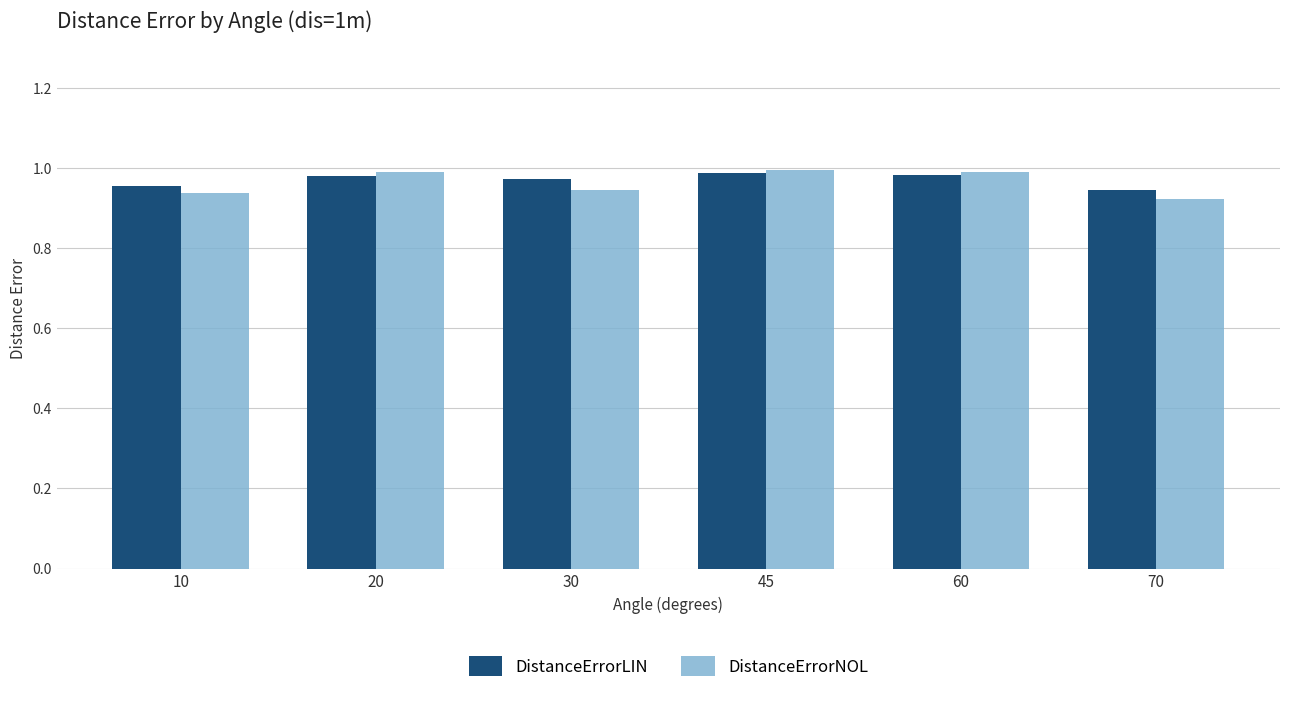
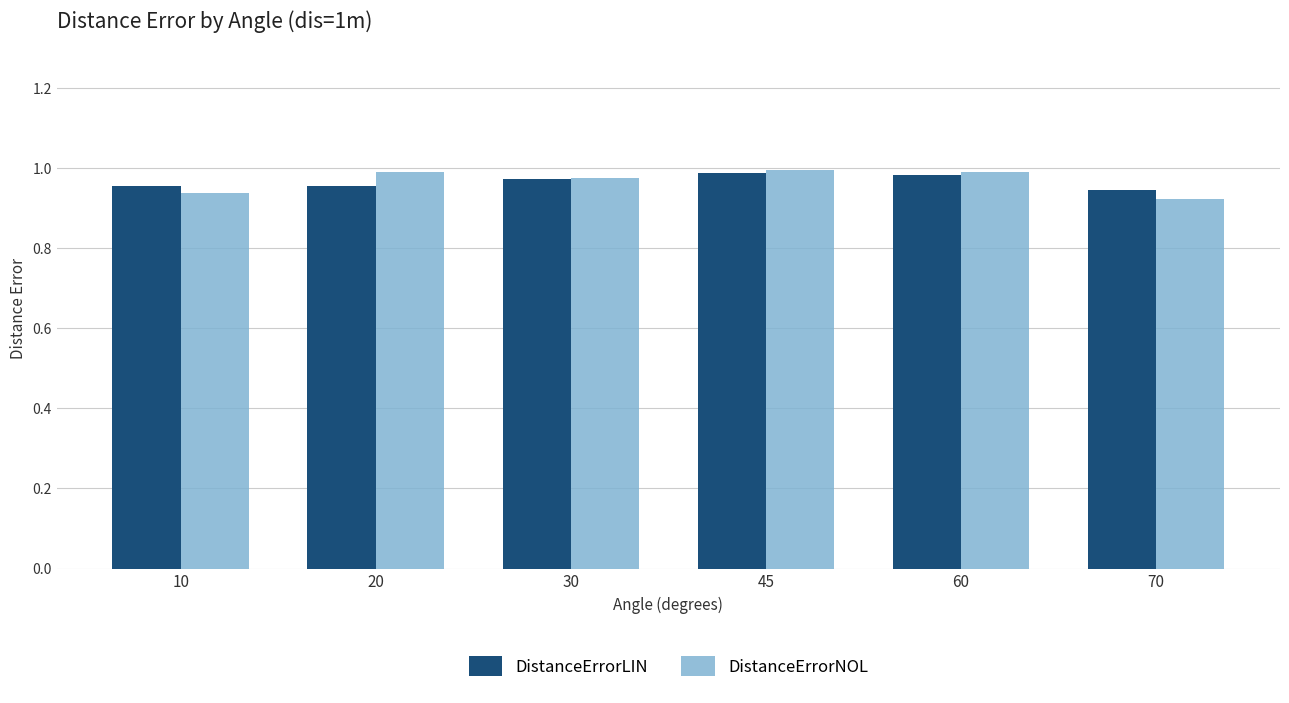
DistanceErrorLIN, 20: 0.98 -> 0.96
DistanceErrorNOL, 30: 0.95 -> 0.98
